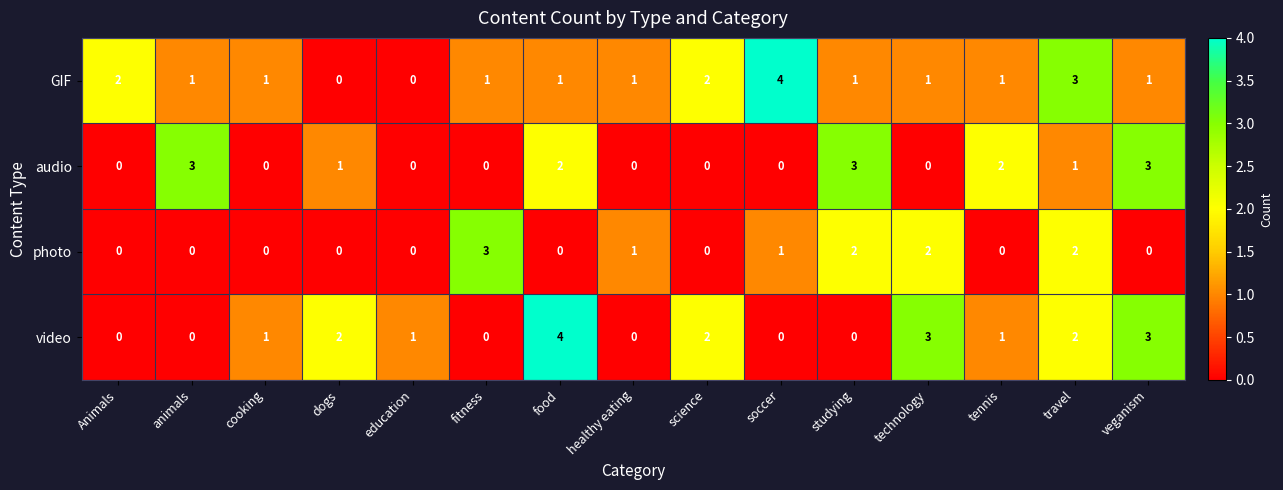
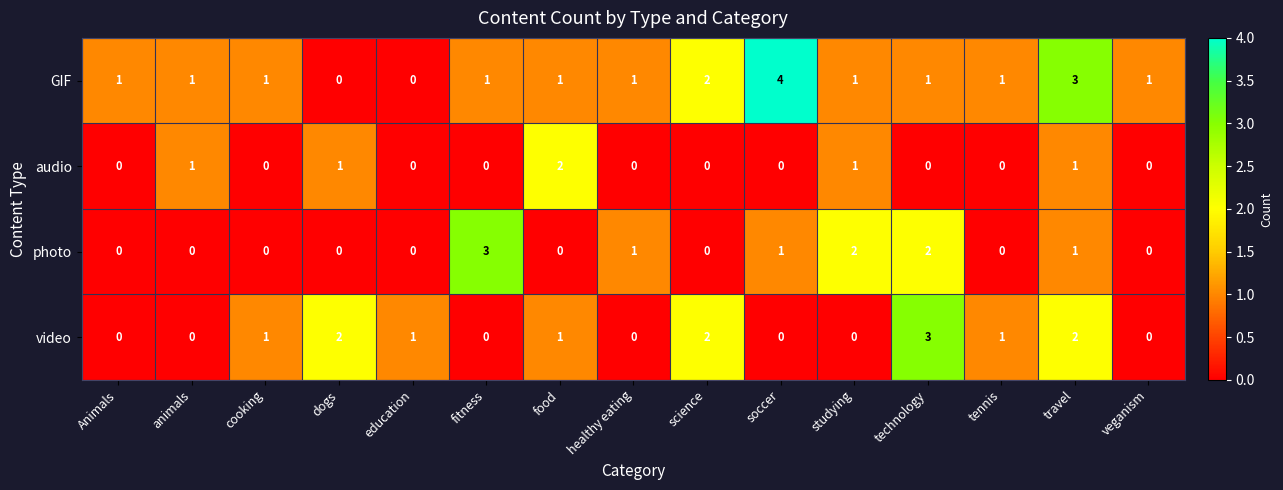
GIF, Animals: 2 -> 1
audio, animals: 3 -> 1
audio, studying: 3 -> 1
audio, tennis: 2 -> 0
audio, veganism: 3 -> 0
photo, travel: 2 -> 1
video, food: 4 -> 1
video, veganism: 3 -> 0
